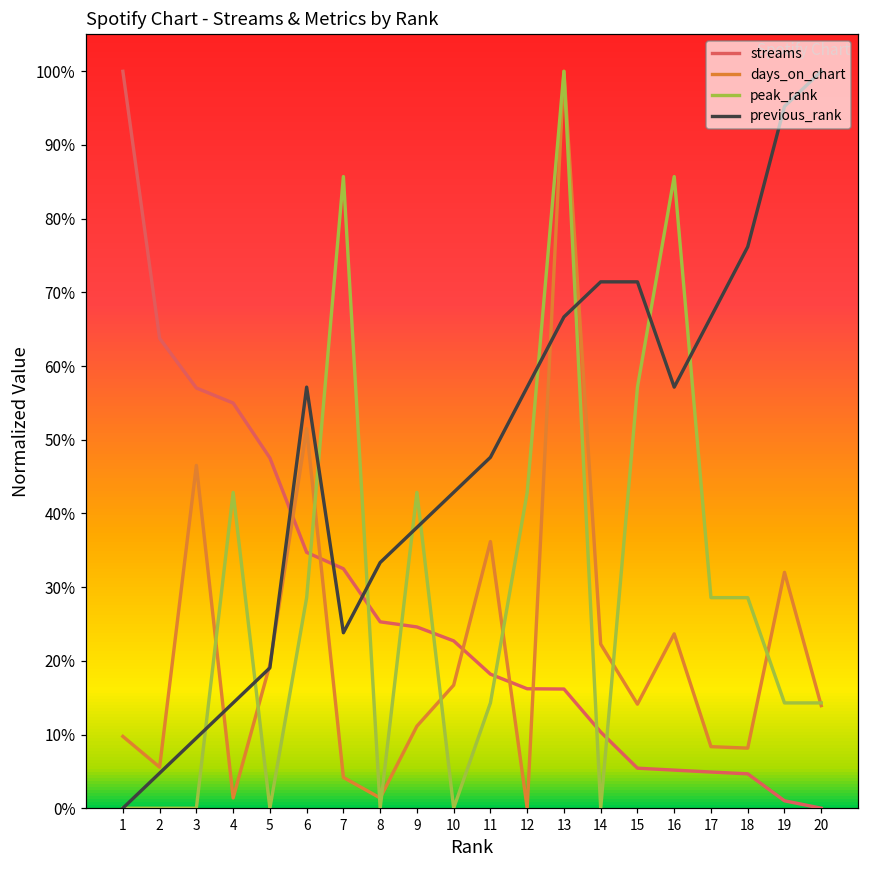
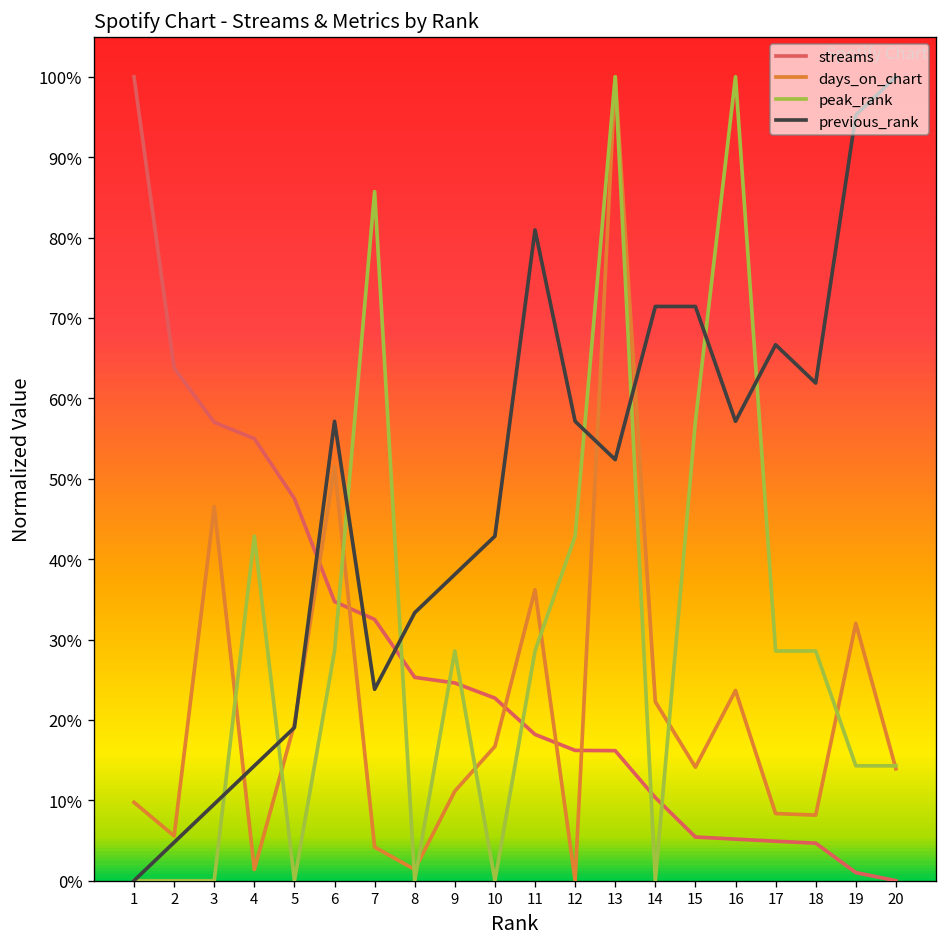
peak_rank, 9: 43% -> 29%
peak_rank, 11: 14% -> 29%
previous_rank, 11: 48% -> 81%
previous_rank, 13: 67% -> 52%
peak_rank, 16: 86% -> 100%
previous_rank, 18: 76% -> 62%
